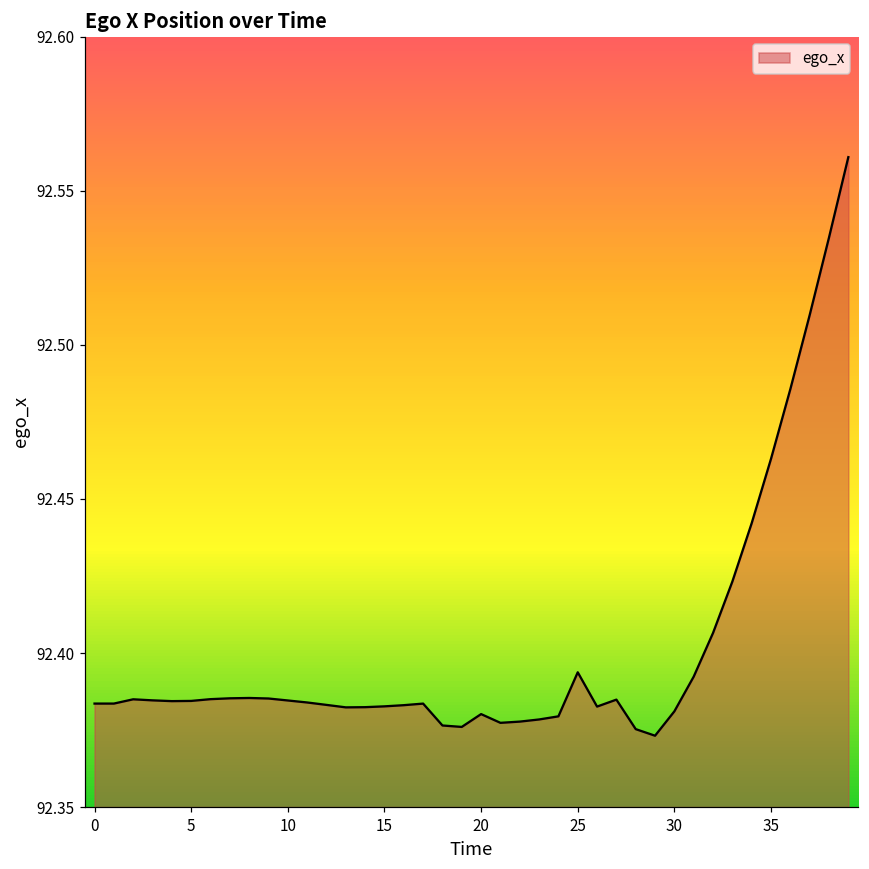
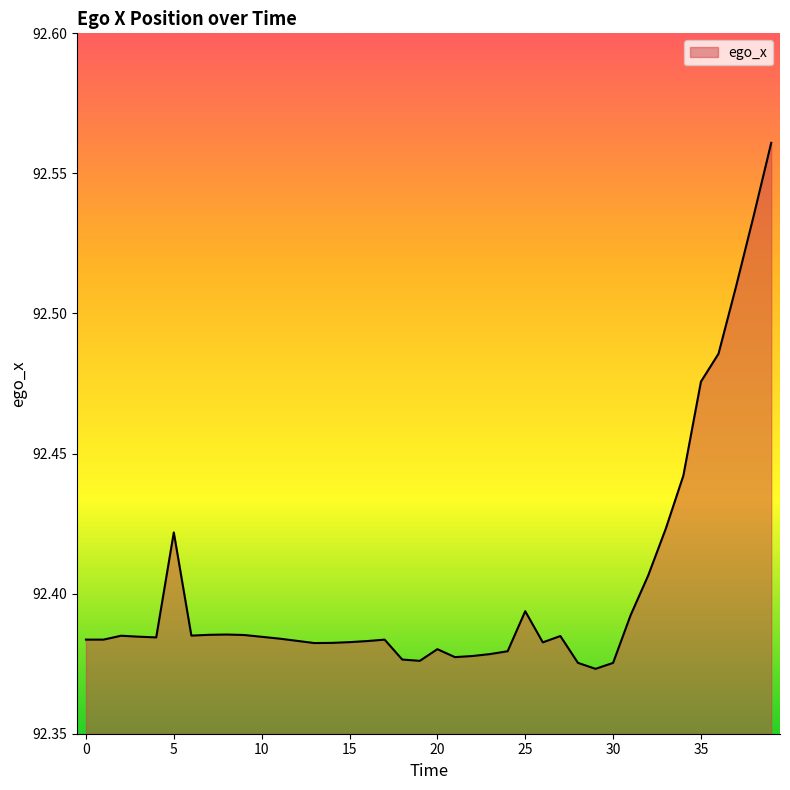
5: 92.384 -> 92.422
30: 92.381 -> 92.375
35: 92.463 -> 92.476
